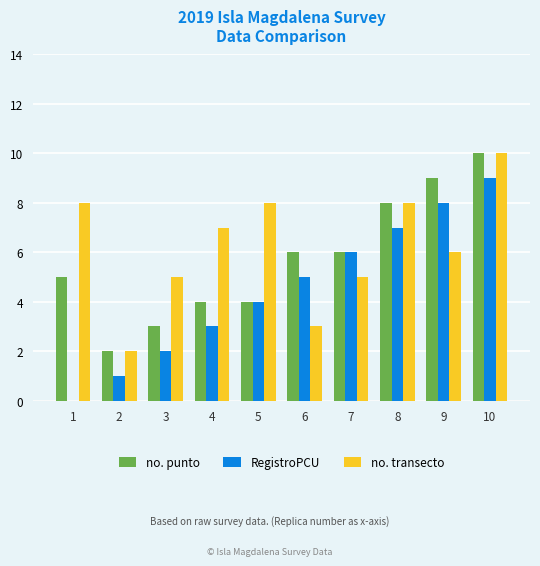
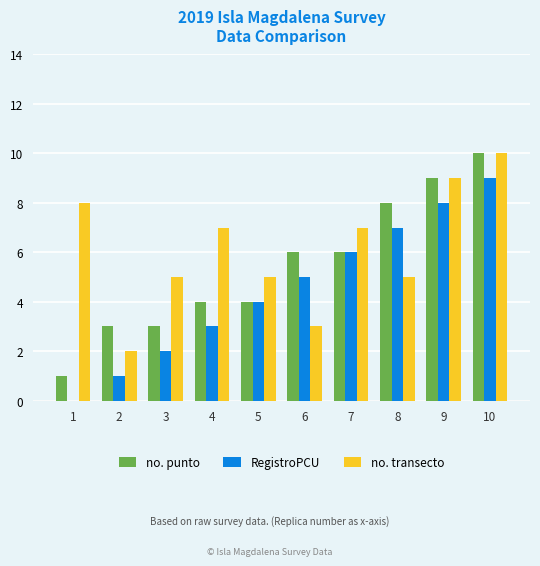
no. punto, 1: 5 -> 1
no. punto, 2: 2 -> 3
no. transecto, 5: 8 -> 5
no. transecto, 7: 5 -> 7
no. transecto, 8: 8 -> 5
no. transecto, 9: 6 -> 9
